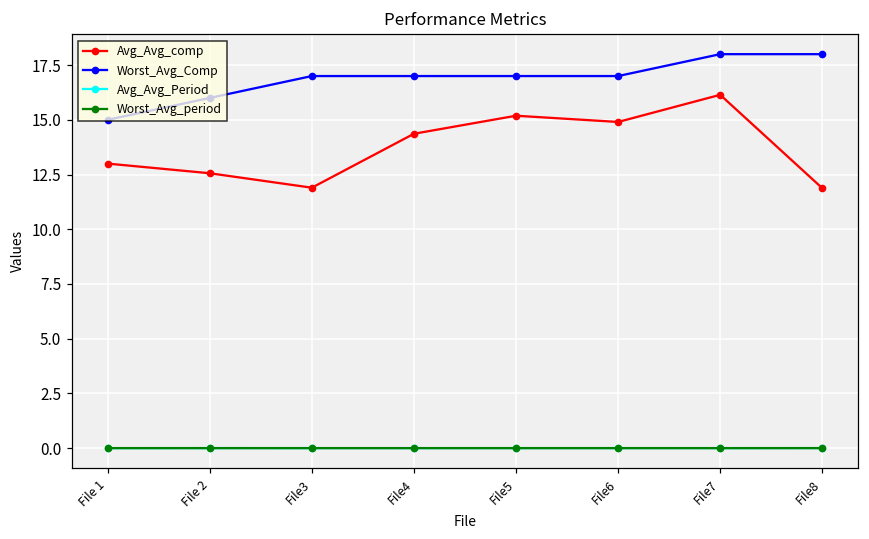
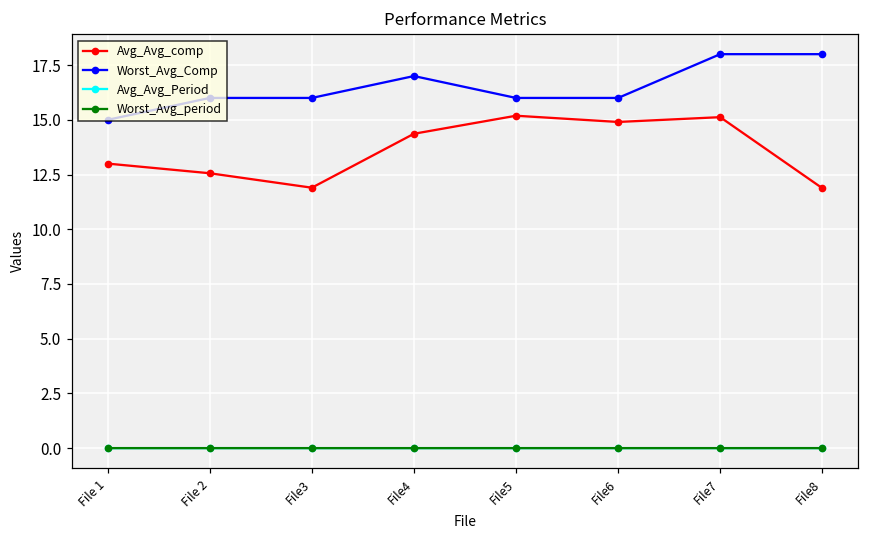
Worst_Avg_Comp, File3: 17 -> 16
Worst_Avg_Comp, File5: 17 -> 16
Worst_Avg_Comp, File6: 17 -> 16
Avg_Avg_comp, File7: 16.1 -> 15.1
